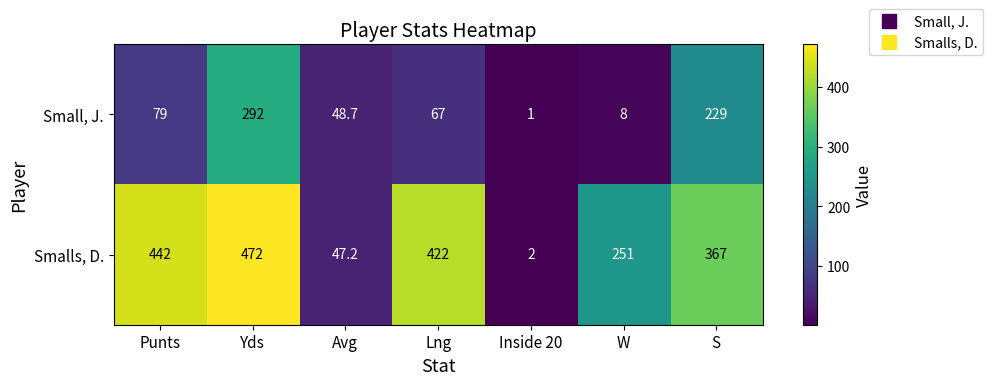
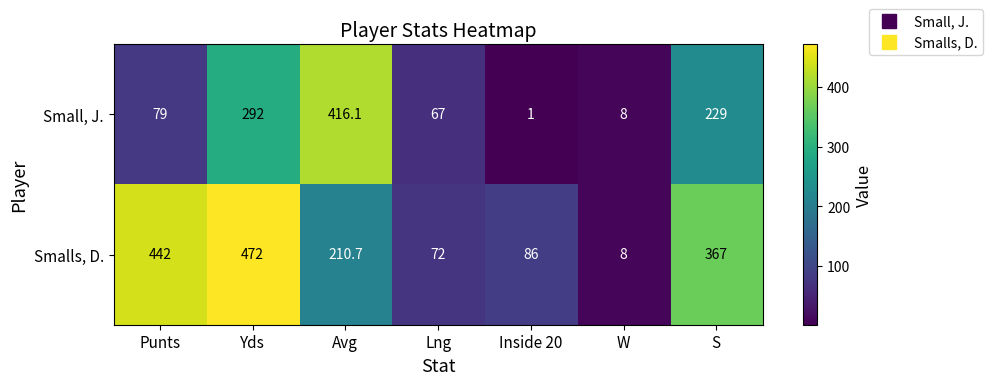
Small, J., Avg: 48.7 -> 416.1
Smalls, D., Avg: 47.2 -> 210.7
Smalls, D., Lng: 422 -> 72
Smalls, D., Inside 20: 2 -> 86
Smalls, D., W: 251 -> 8
